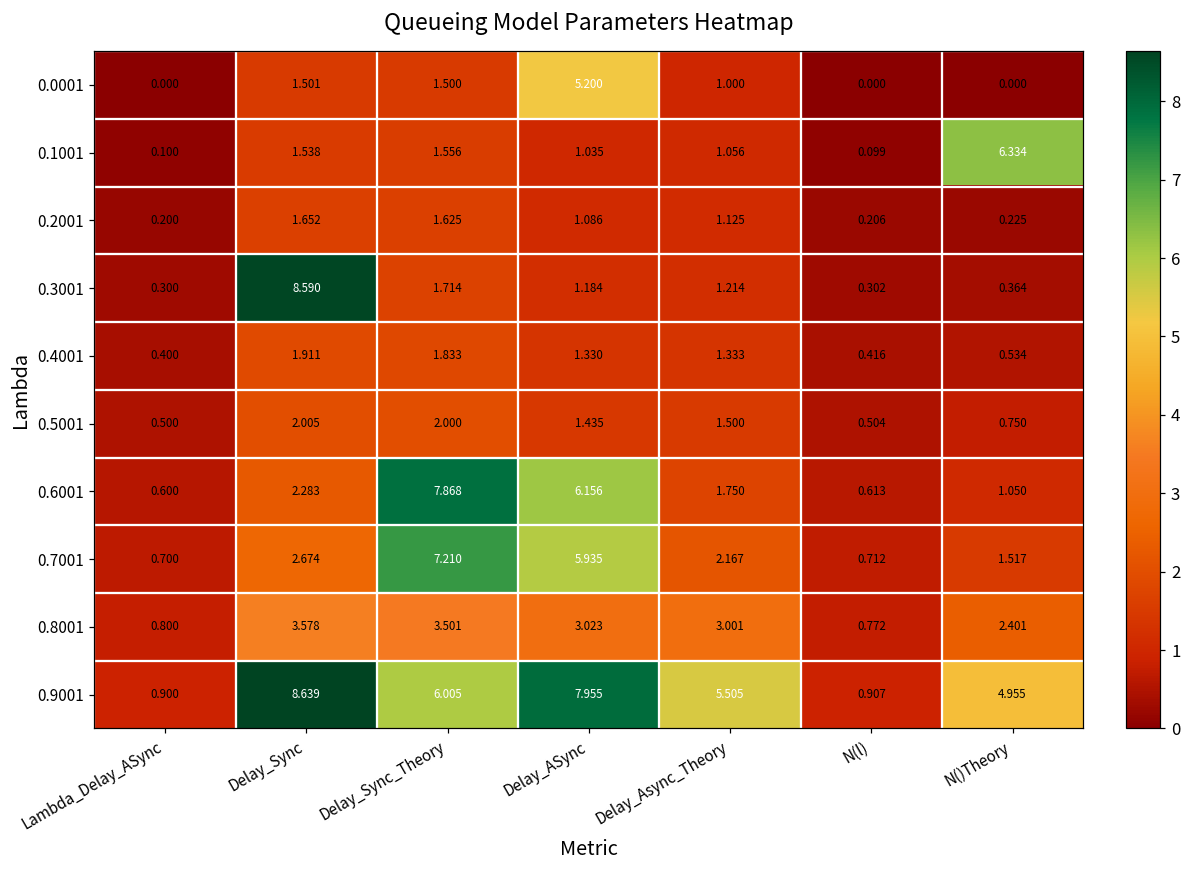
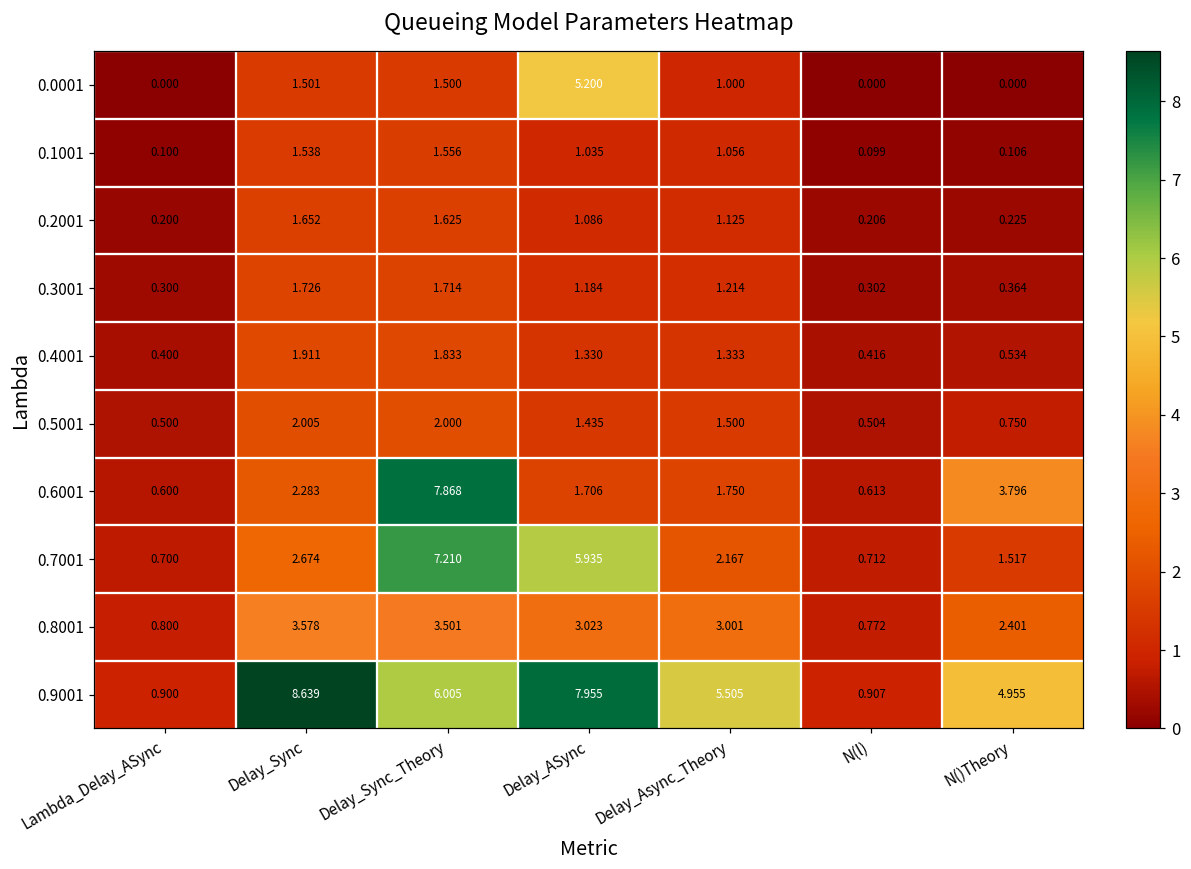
0.1001, N()Theory: 6.334 -> 0.106
0.3001, Delay_Sync: 8.590 -> 1.726
0.6001, Delay_ASync: 6.156 -> 1.706
0.6001, N()Theory: 1.050 -> 3.796
